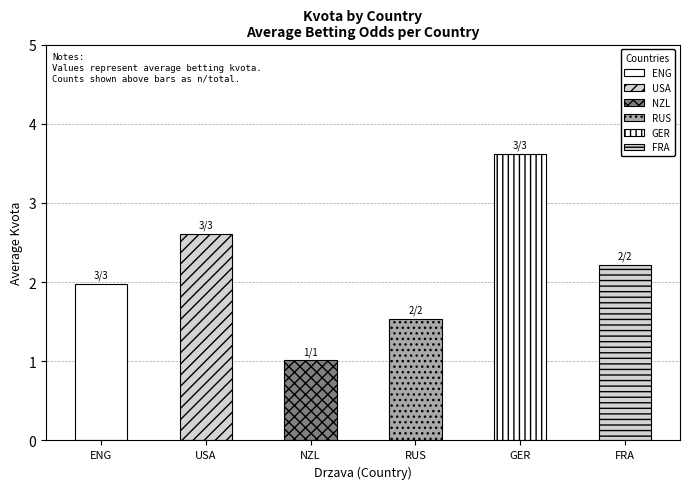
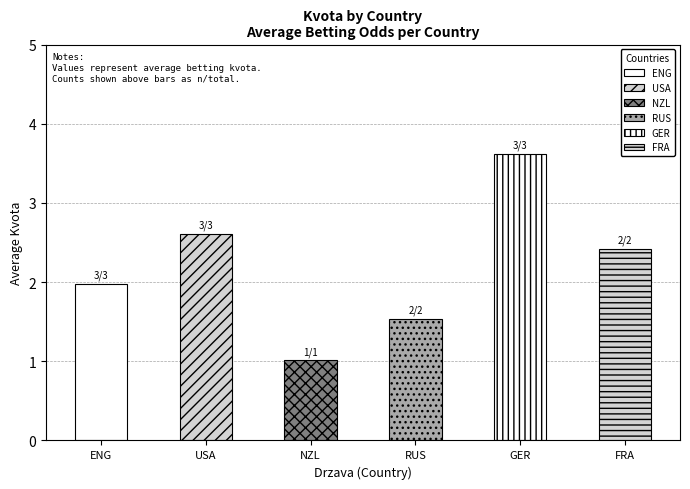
FRA: 2.2 -> 2.4
